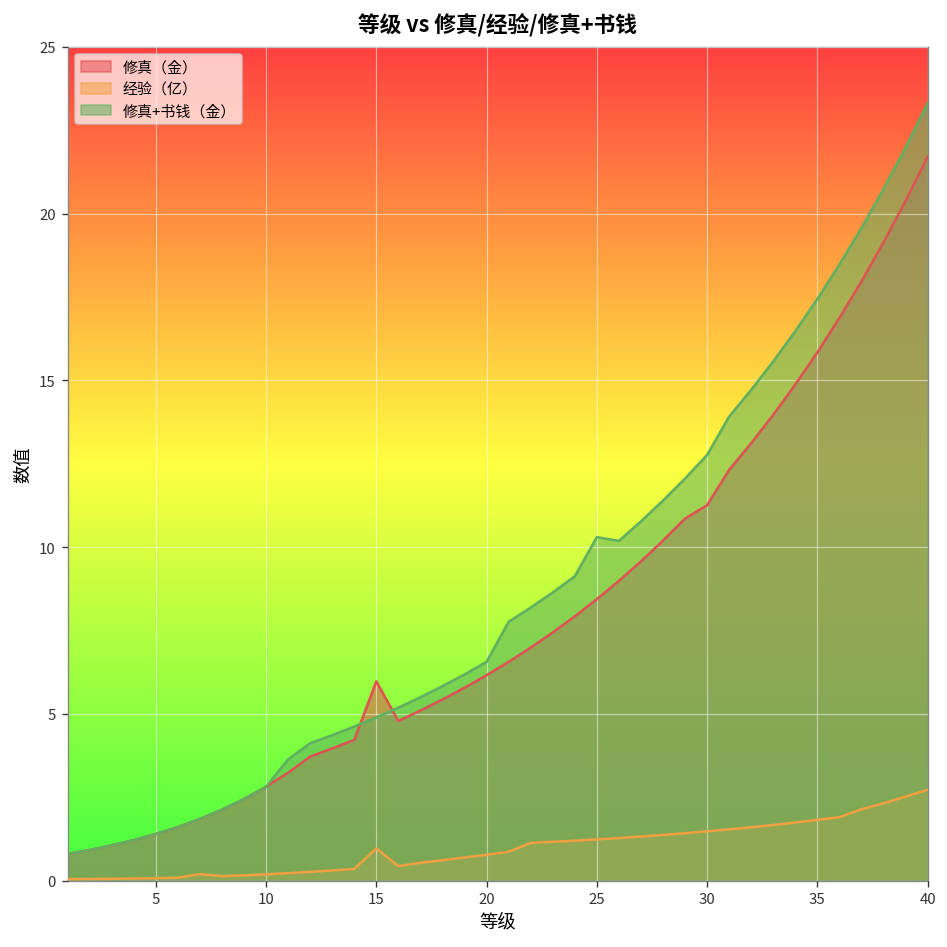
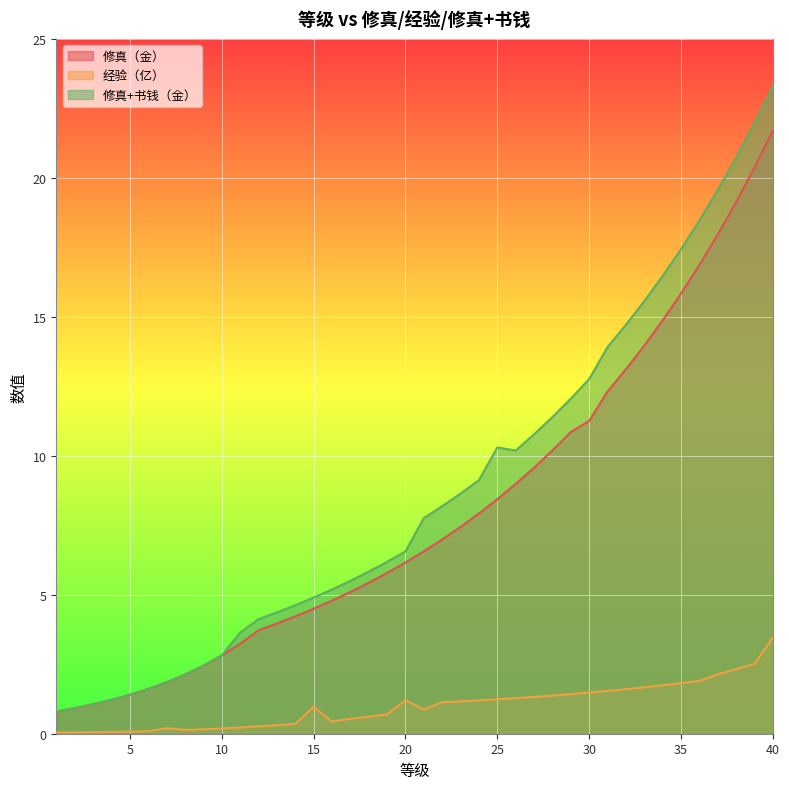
修真（金）, 15: 6.0 -> 4.5
经验（亿）, 20: 0.8 -> 1.2
经验（亿）, 40: 2.7 -> 3.5
